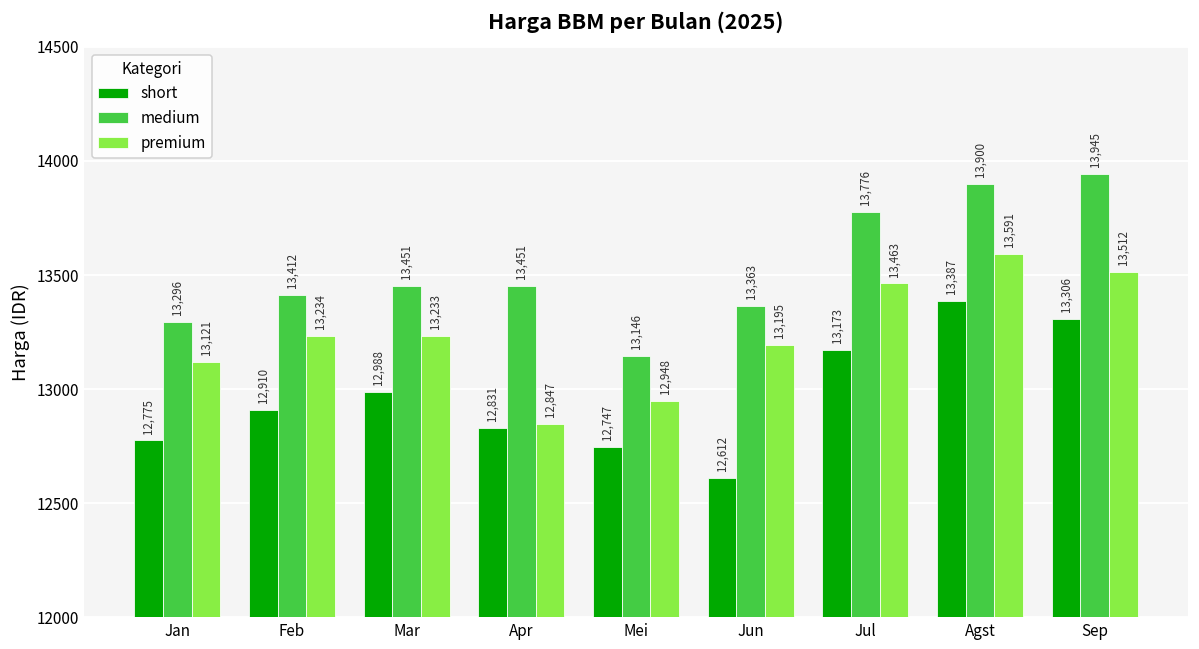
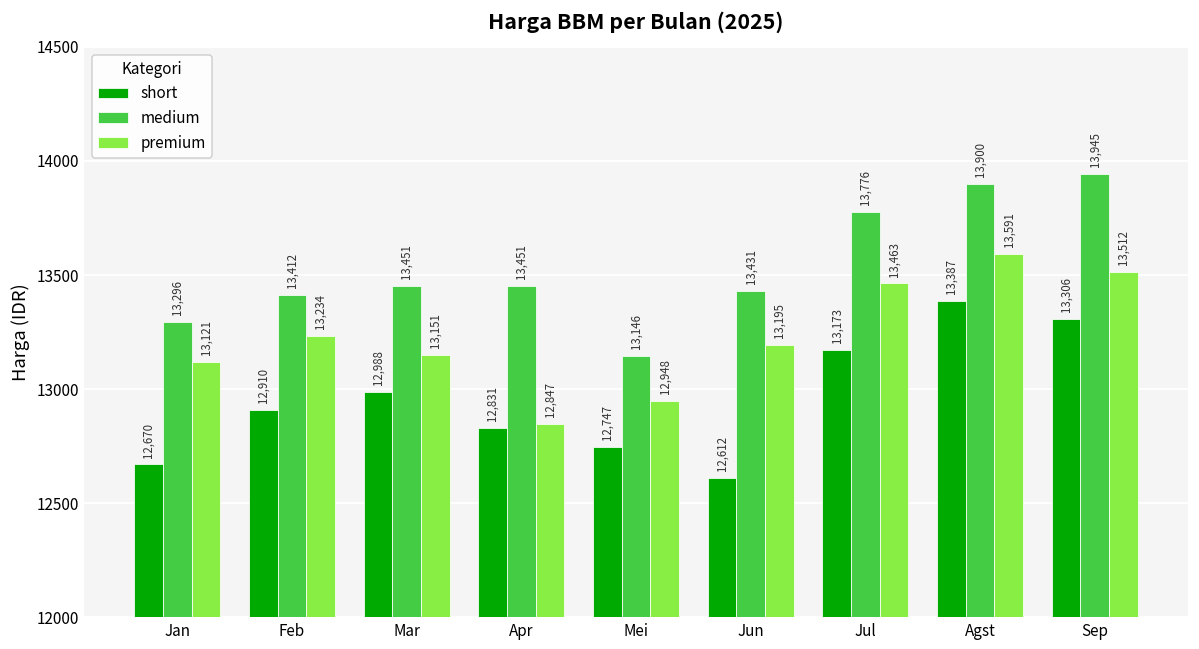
short, Jan: 12,775 -> 12,670
premium, Mar: 13,233 -> 13,151
medium, Jun: 13,363 -> 13,431
